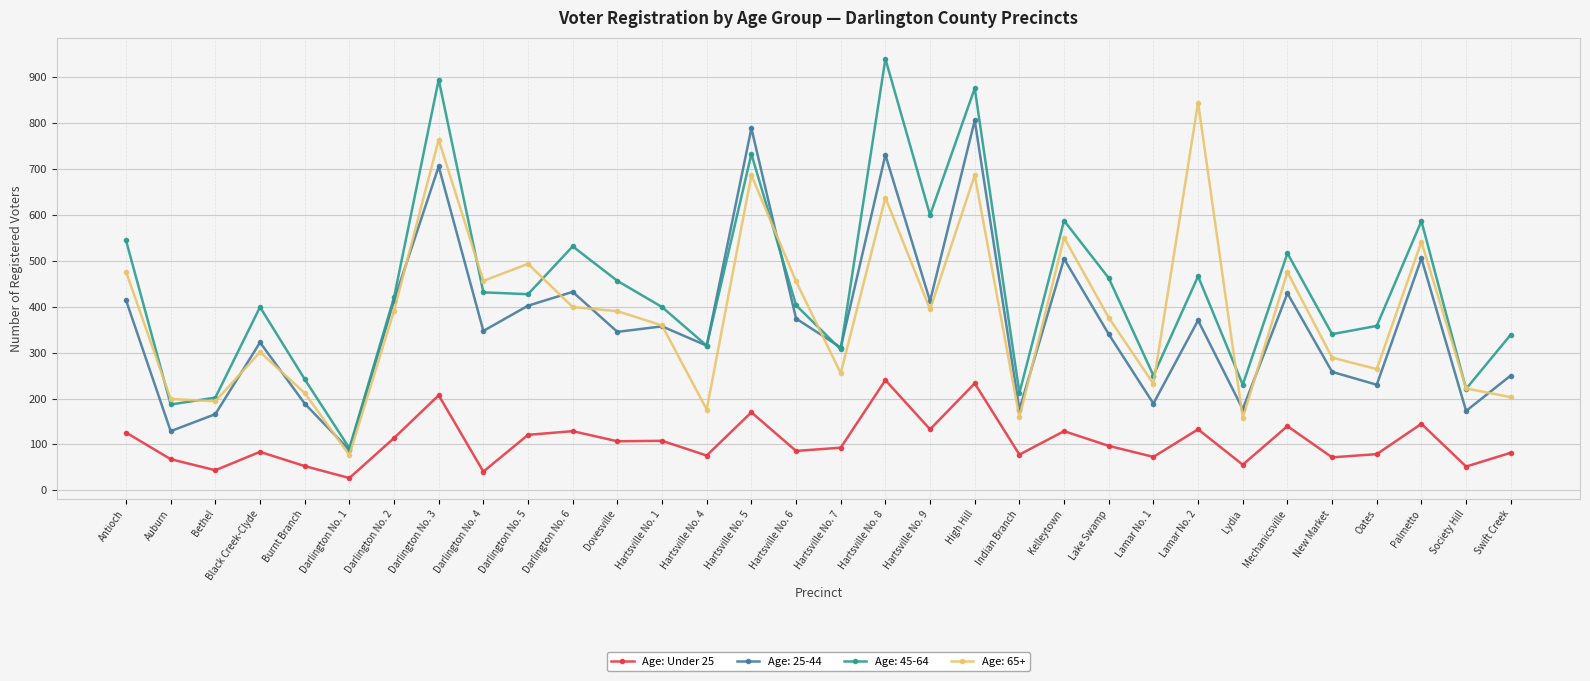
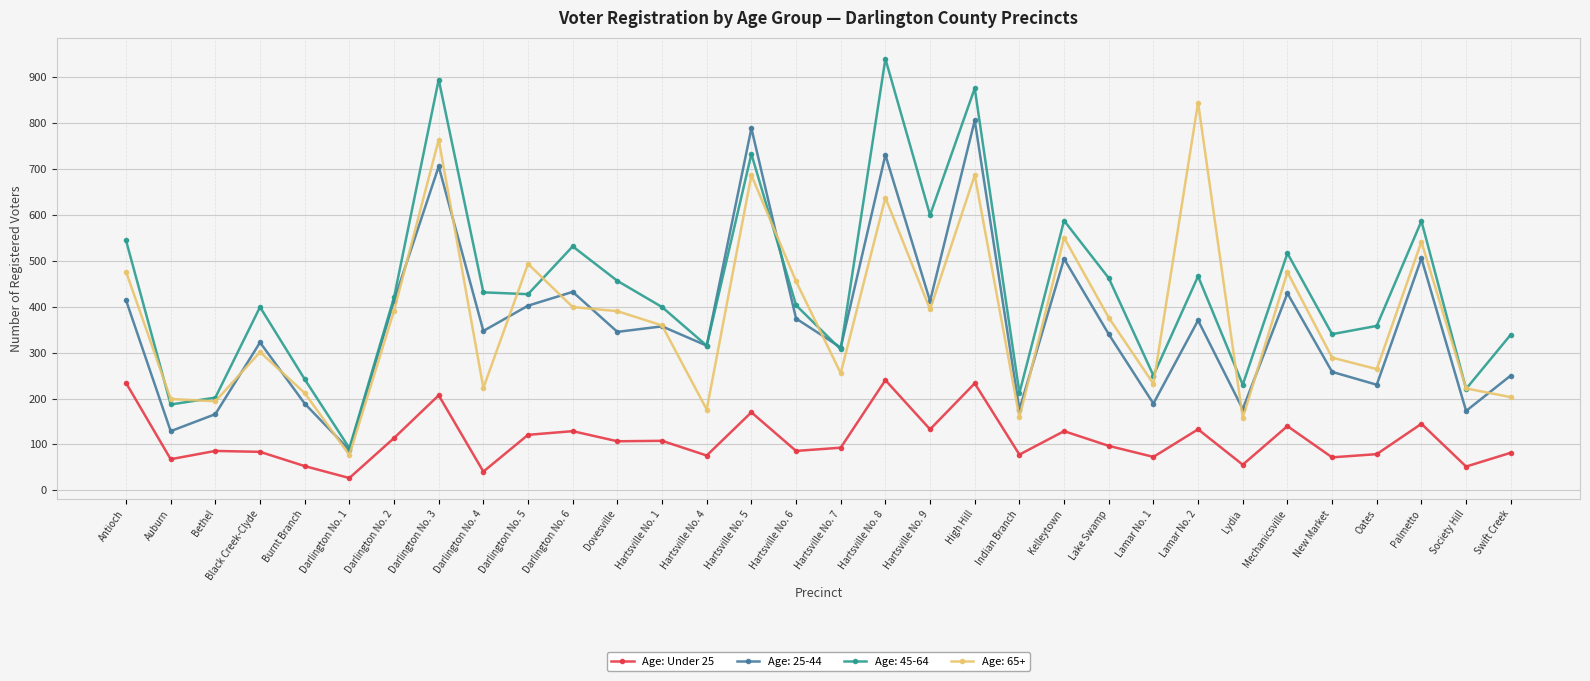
Age: Under 25, Antioch: 130 -> 230
Age: Under 25, Bethel: 40 -> 90
Age: 65+, Darlington No. 4: 460 -> 220
